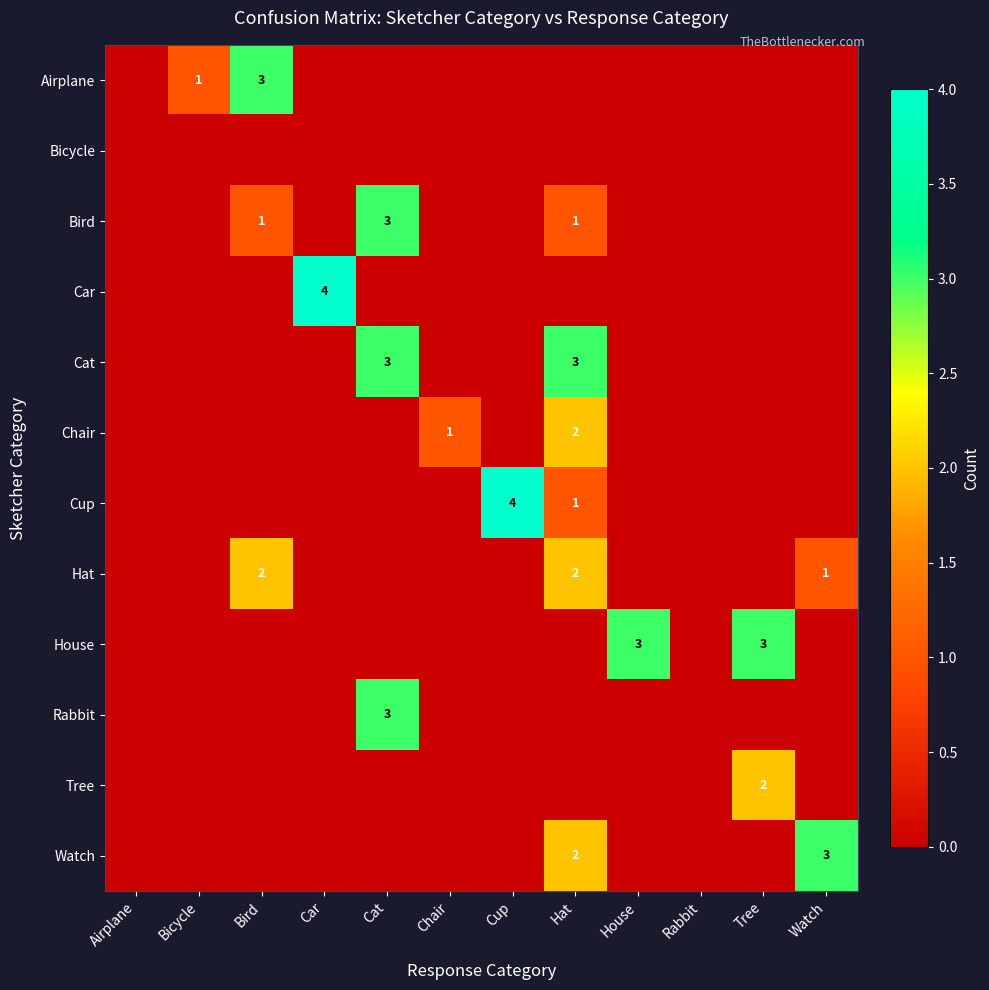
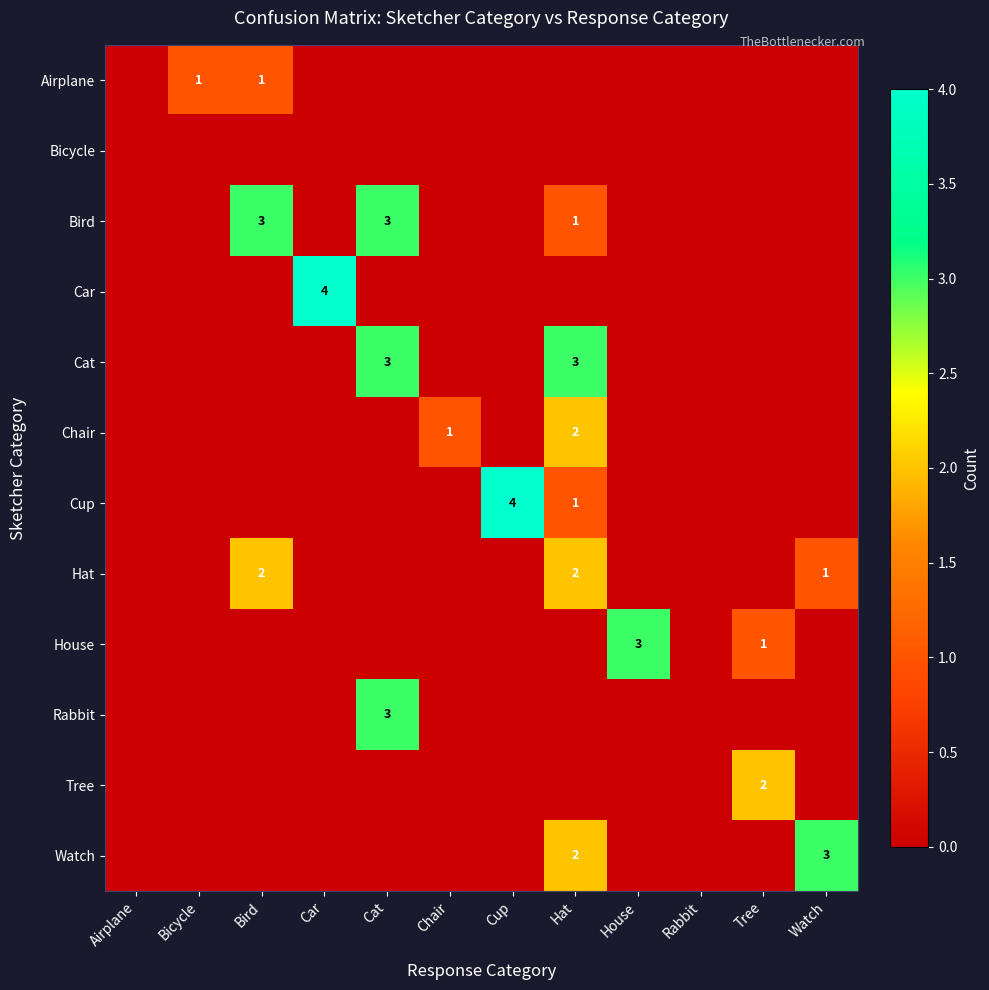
Airplane, Bird: 3 -> 1
Bird, Bird: 1 -> 3
House, Tree: 3 -> 1
